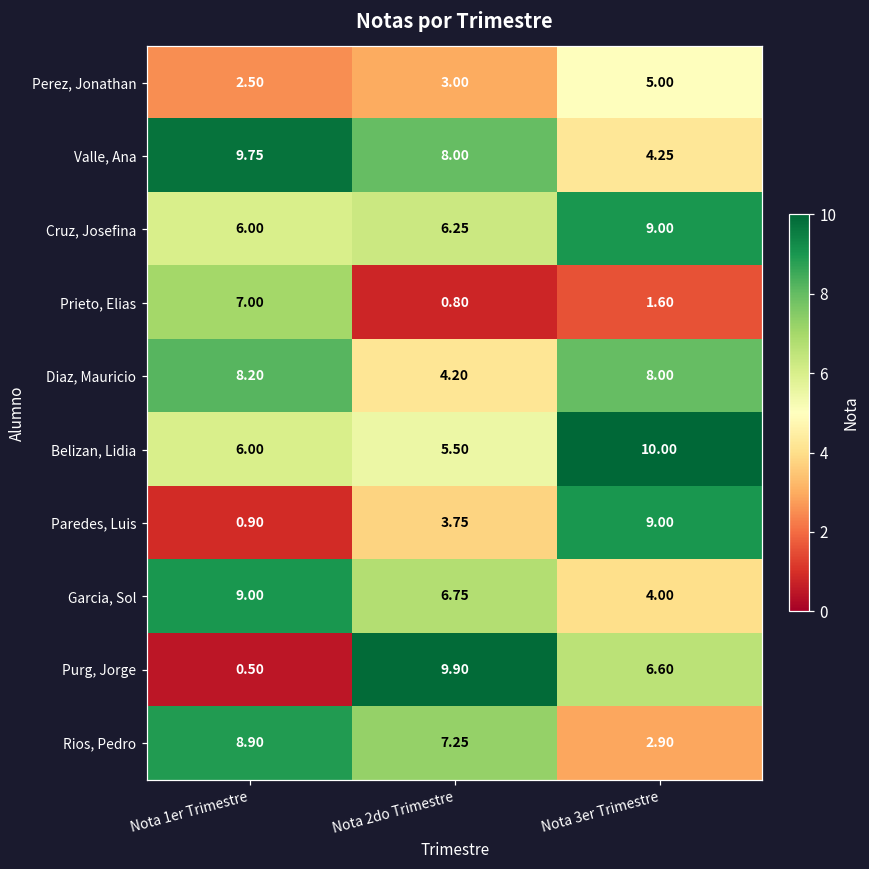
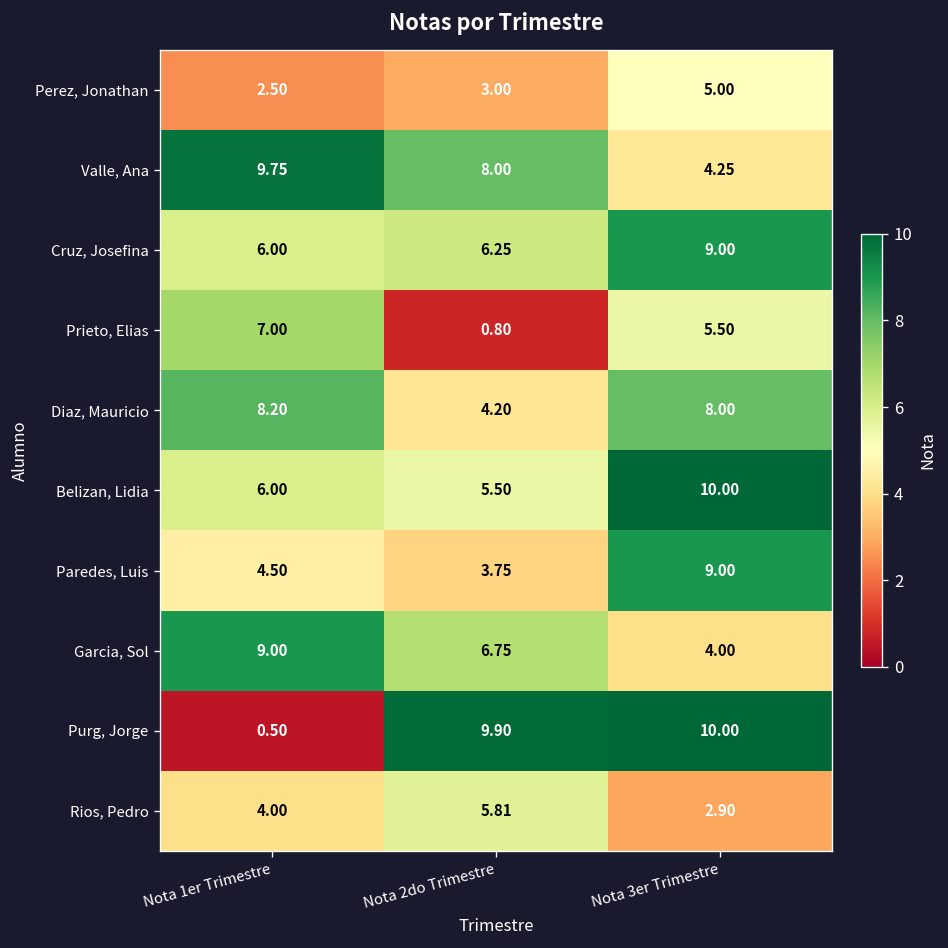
Prieto, Elias, Nota 3er Trimestre: 1.60 -> 5.50
Paredes, Luis, Nota 1er Trimestre: 0.90 -> 4.50
Purg, Jorge, Nota 3er Trimestre: 6.60 -> 10.00
Rios, Pedro, Nota 1er Trimestre: 8.90 -> 4.00
Rios, Pedro, Nota 2do Trimestre: 7.25 -> 5.81
